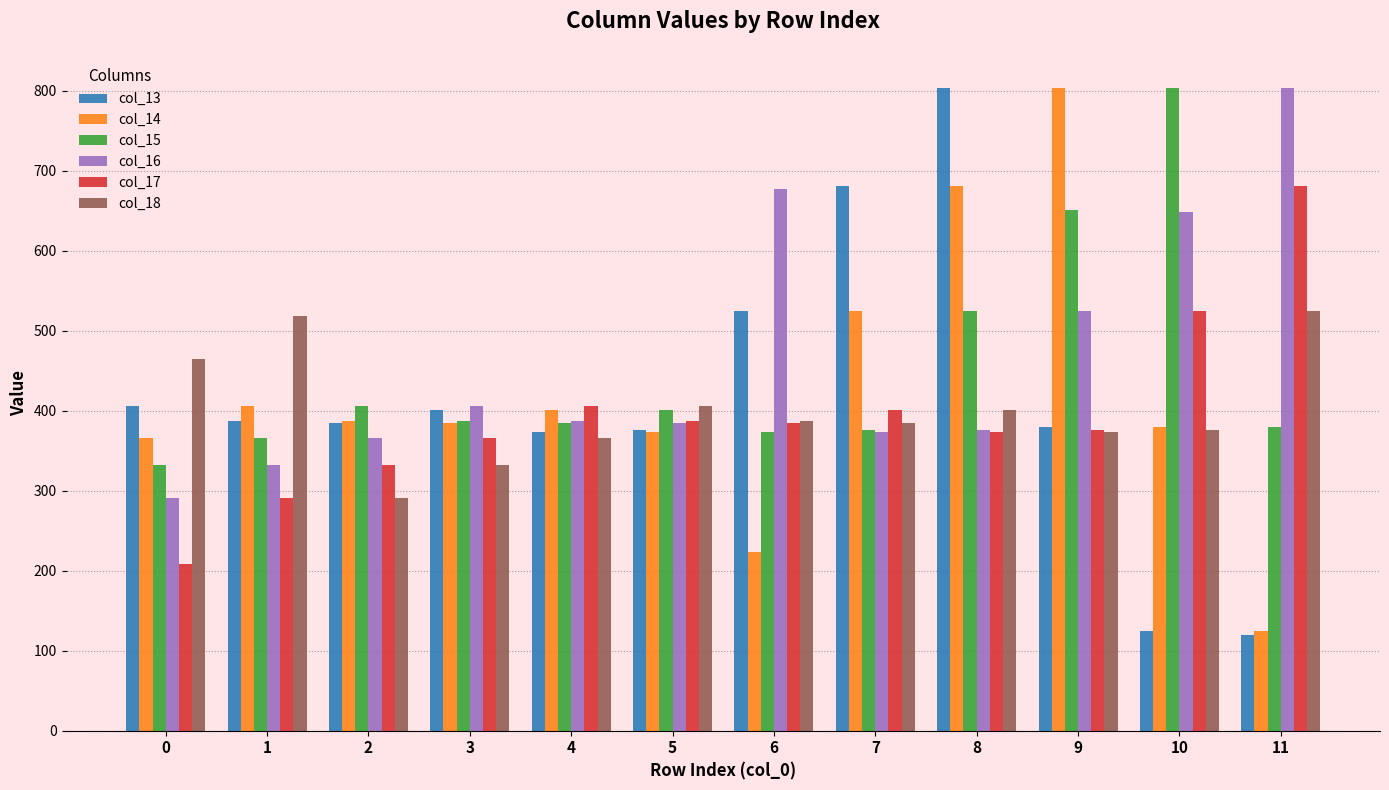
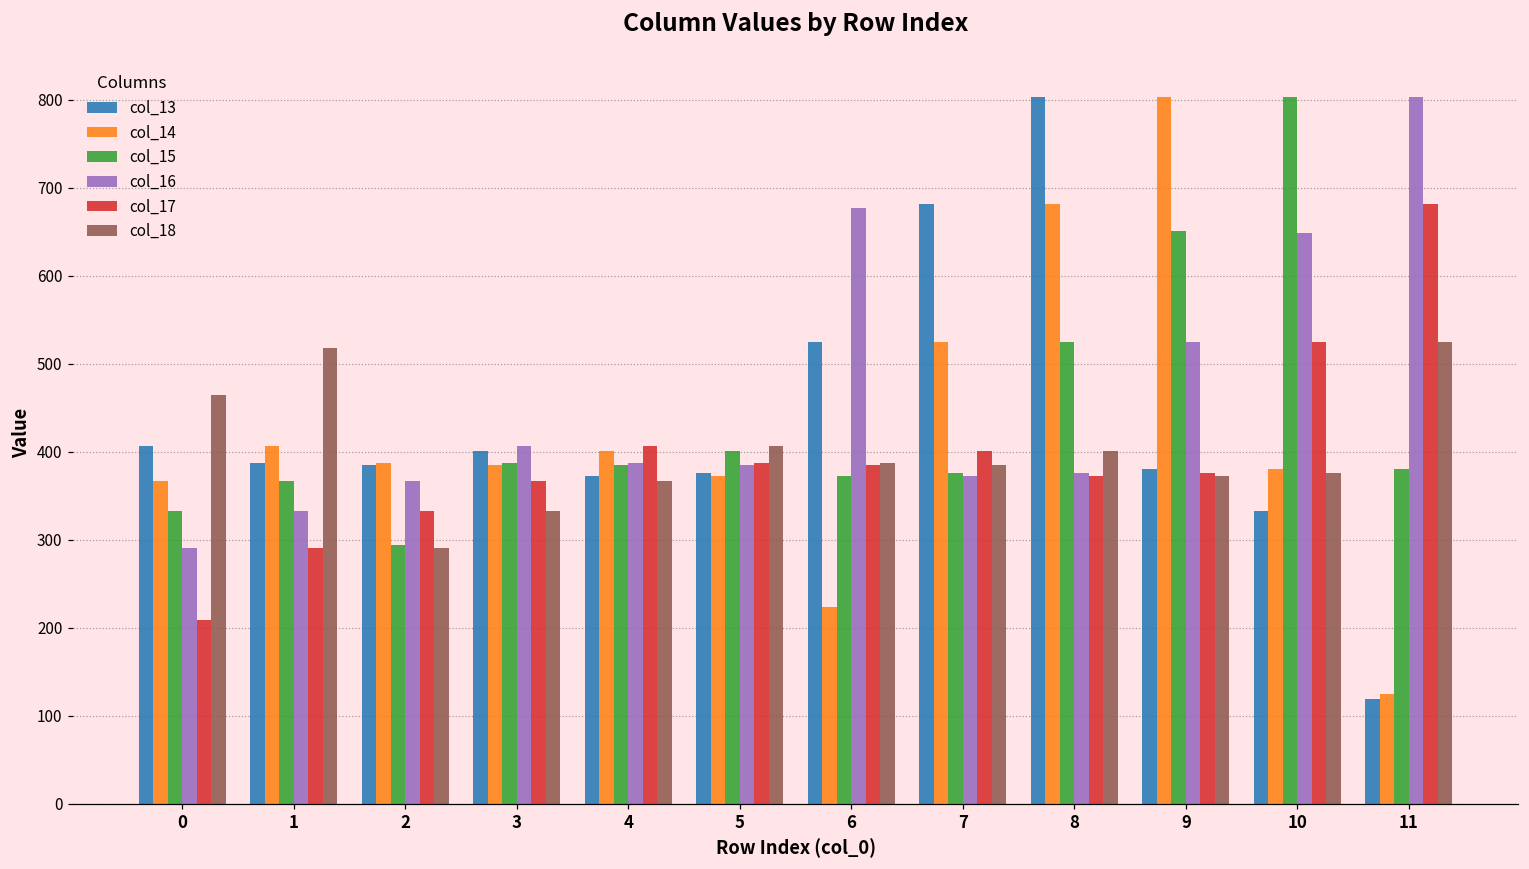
col_15, 2: 410 -> 290
col_13, 10: 120 -> 330
